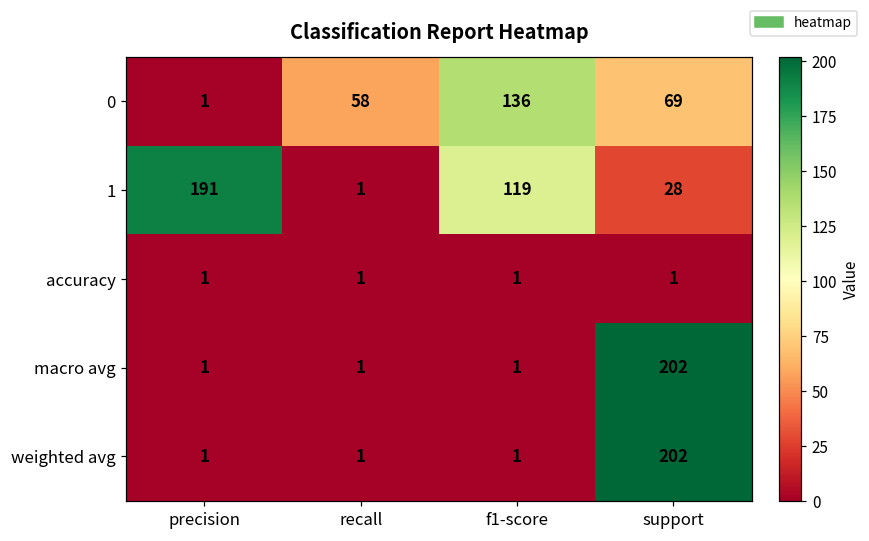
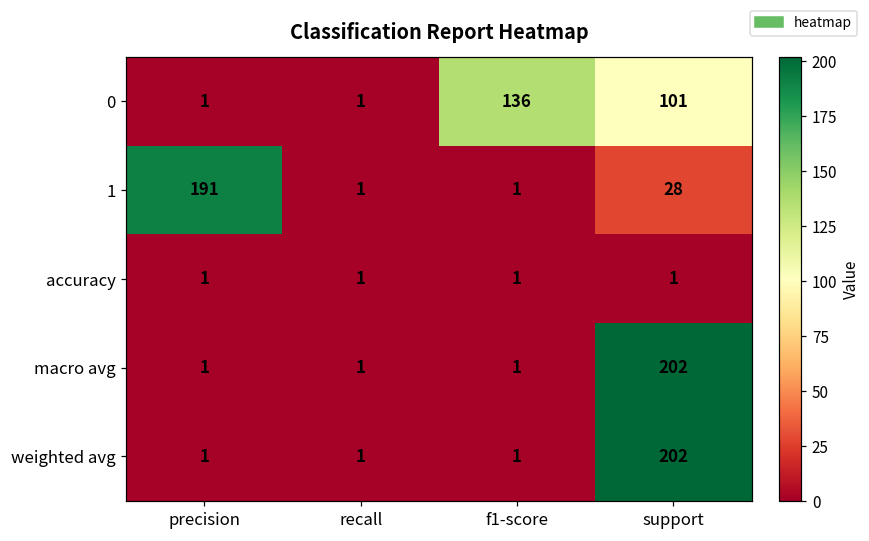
0, recall: 58 -> 1
0, support: 69 -> 101
1, f1-score: 119 -> 1
